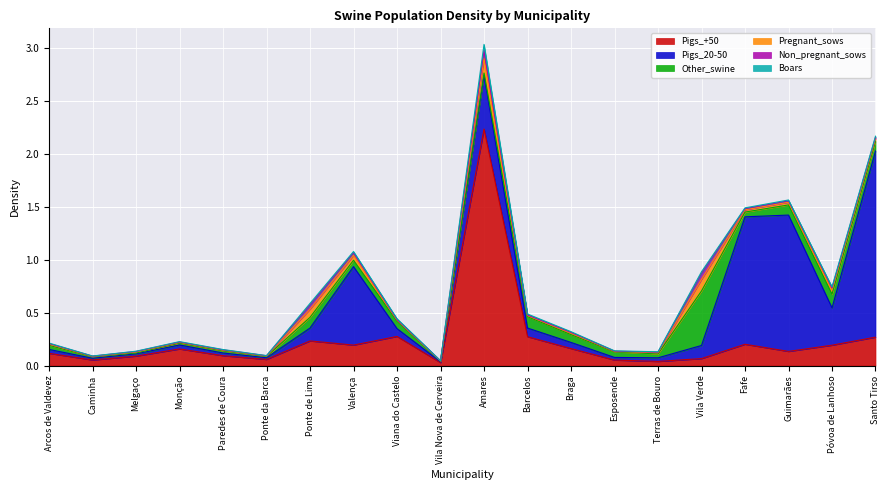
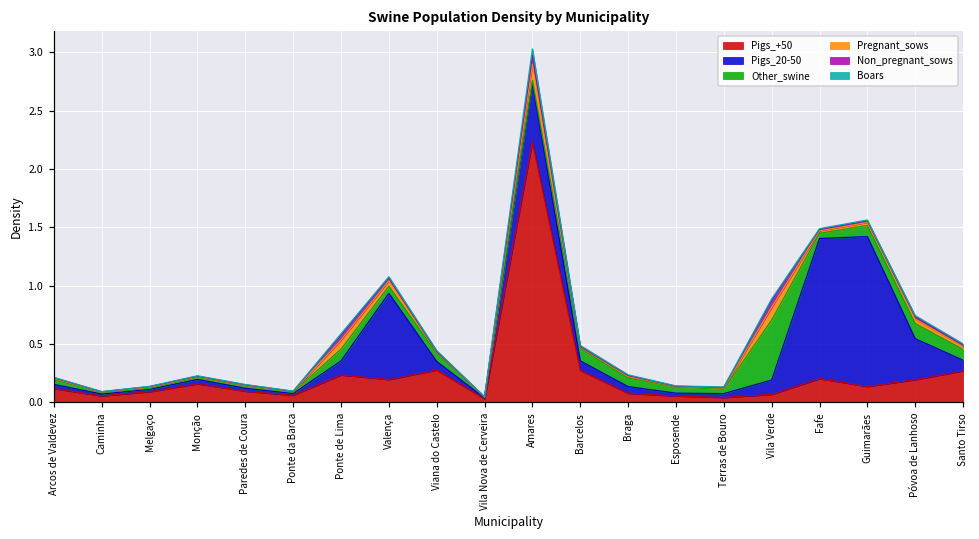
Pigs_+50, Braga: 0.16 -> 0.08
Pigs_20-50, Santo Tirso: 1.76 -> 0.09
